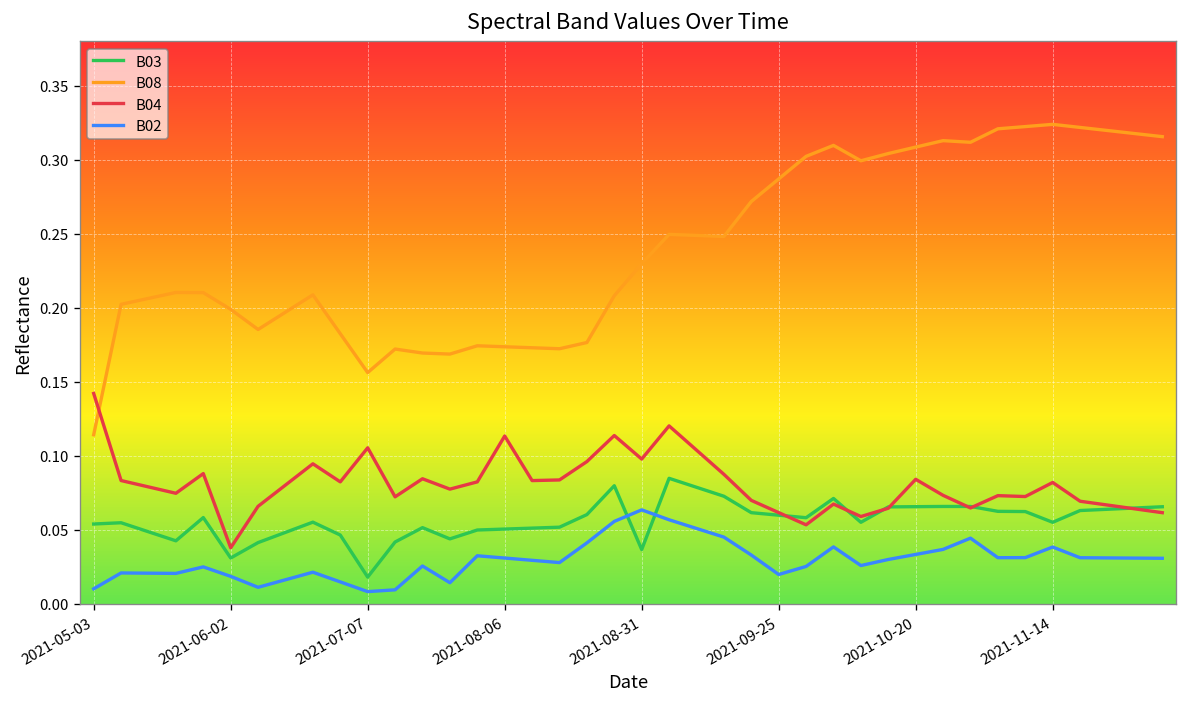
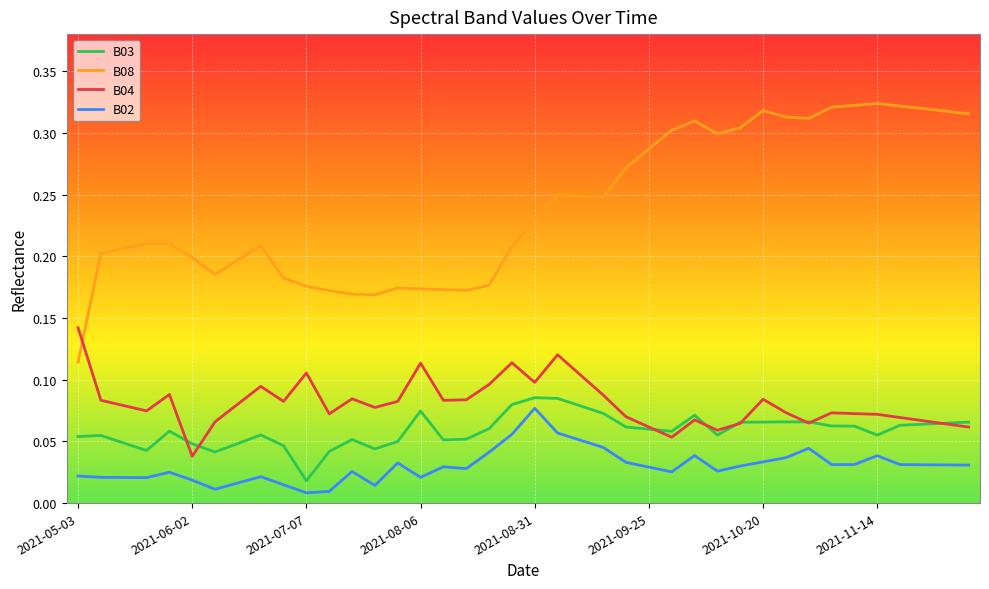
B02, 2021-05-03: 0.010 -> 0.022
B03, 2021-06-02: 0.031 -> 0.048
B08, 2021-07-07: 0.156 -> 0.176
B03, 2021-08-06: 0.051 -> 0.075
B02, 2021-08-06: 0.031 -> 0.021
B03, 2021-08-31: 0.037 -> 0.085
B02, 2021-08-31: 0.064 -> 0.077
B02, 2021-09-25: 0.020 -> 0.029
B08, 2021-10-20: 0.308 -> 0.318
B04, 2021-11-14: 0.082 -> 0.072
